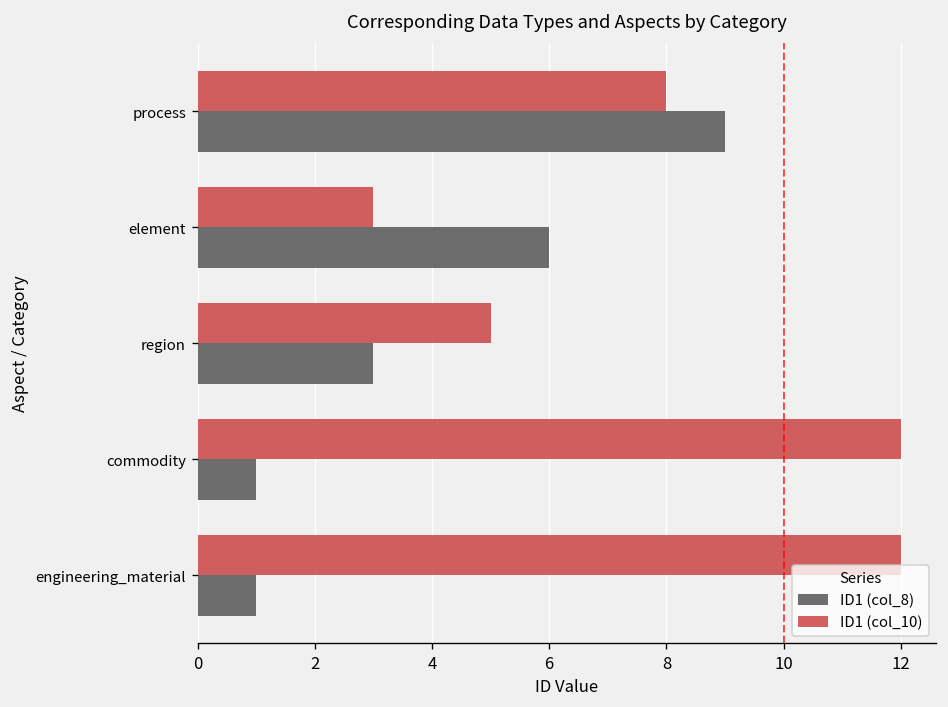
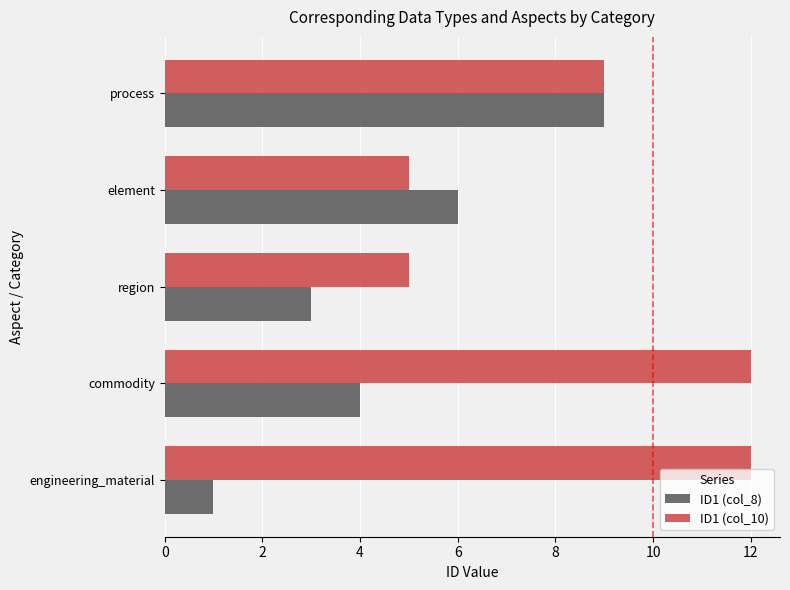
ID1 (col_10), process: 8 -> 9
ID1 (col_10), element: 3 -> 5
ID1 (col_8), commodity: 1 -> 4
